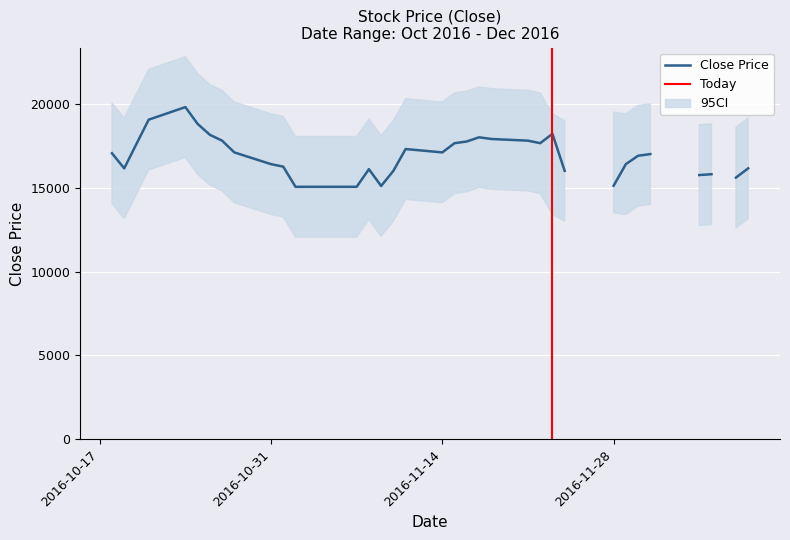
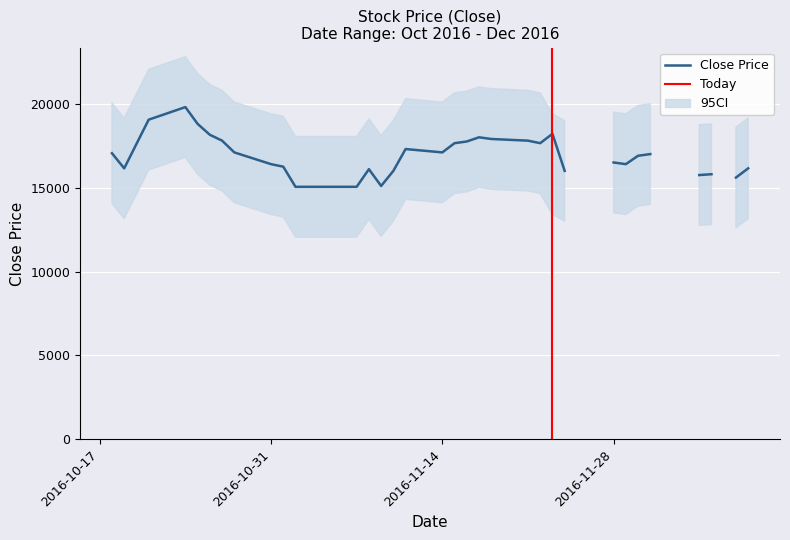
2016-11-28: 15100 -> 16500
